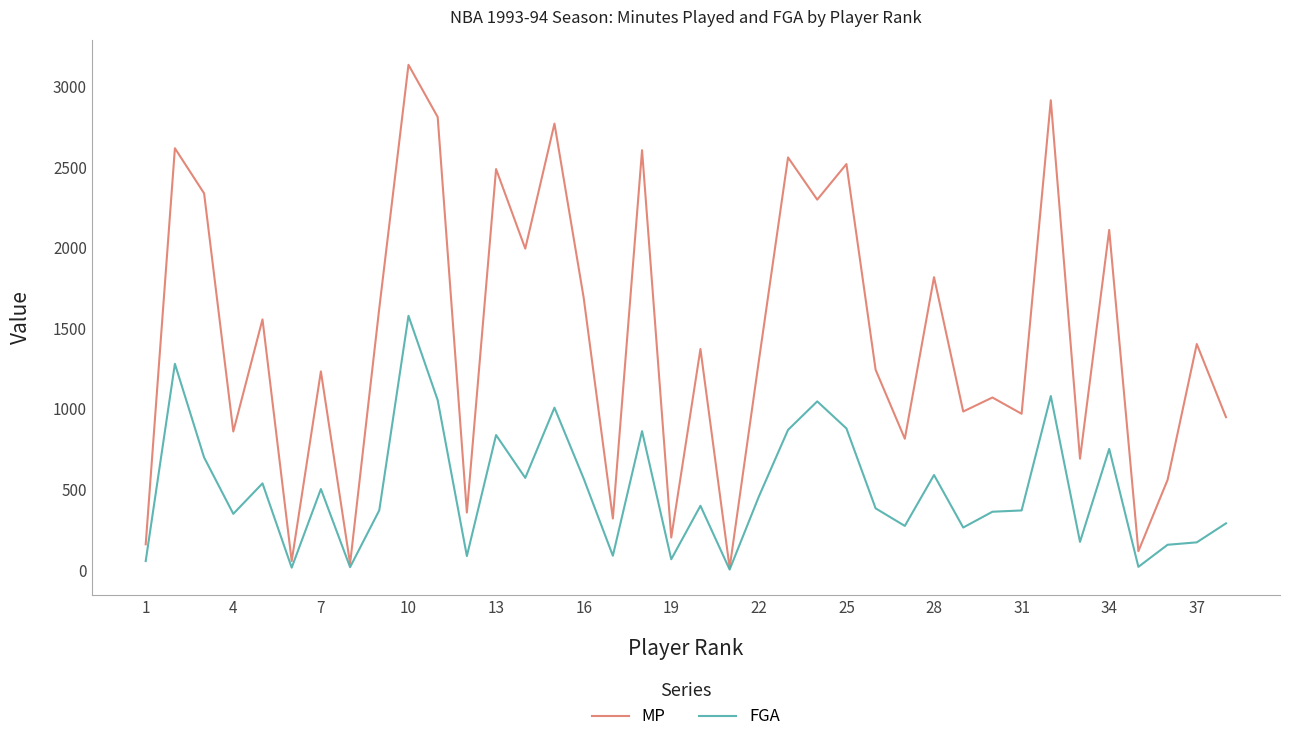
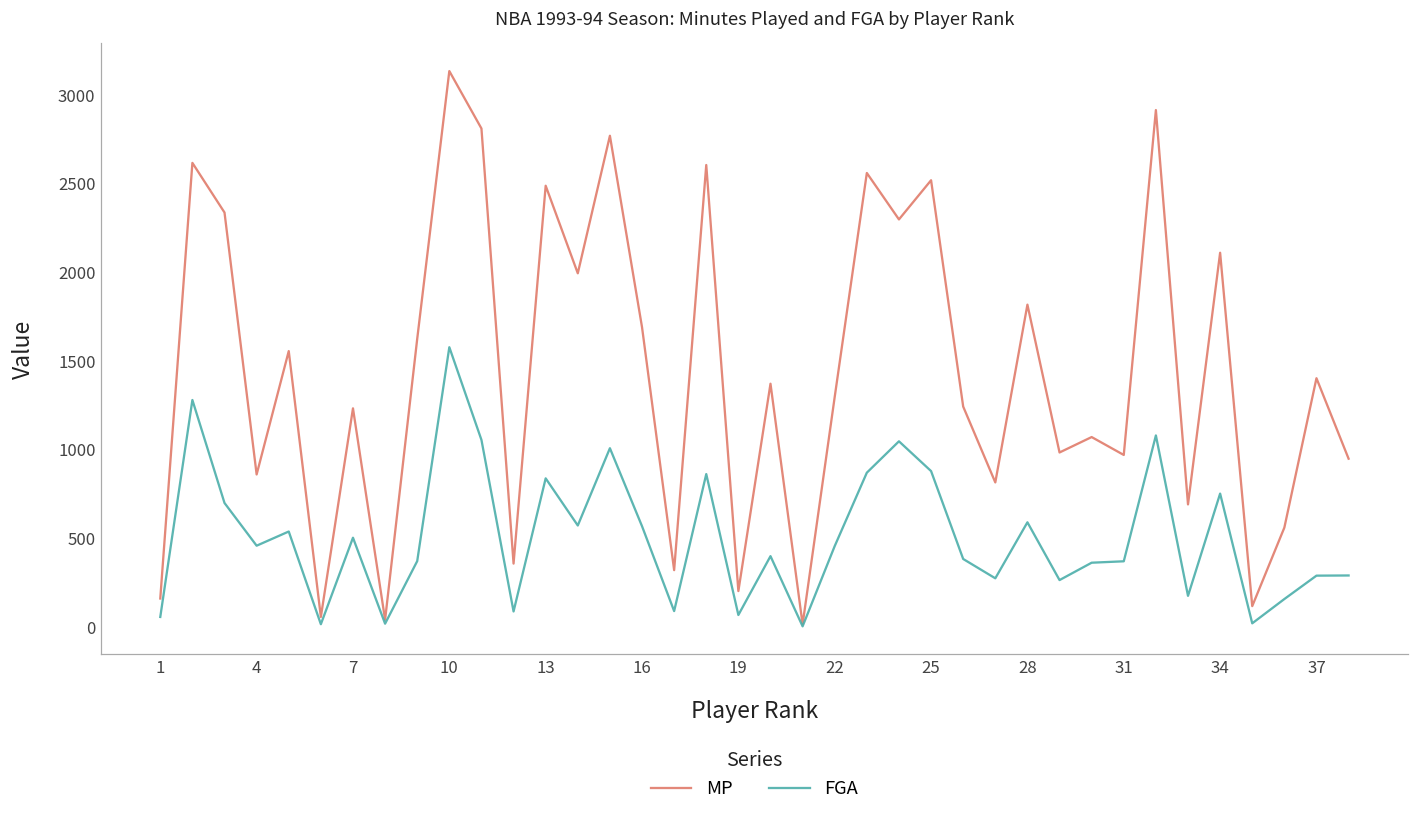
FGA, 4: 350 -> 460
FGA, 37: 170 -> 290
